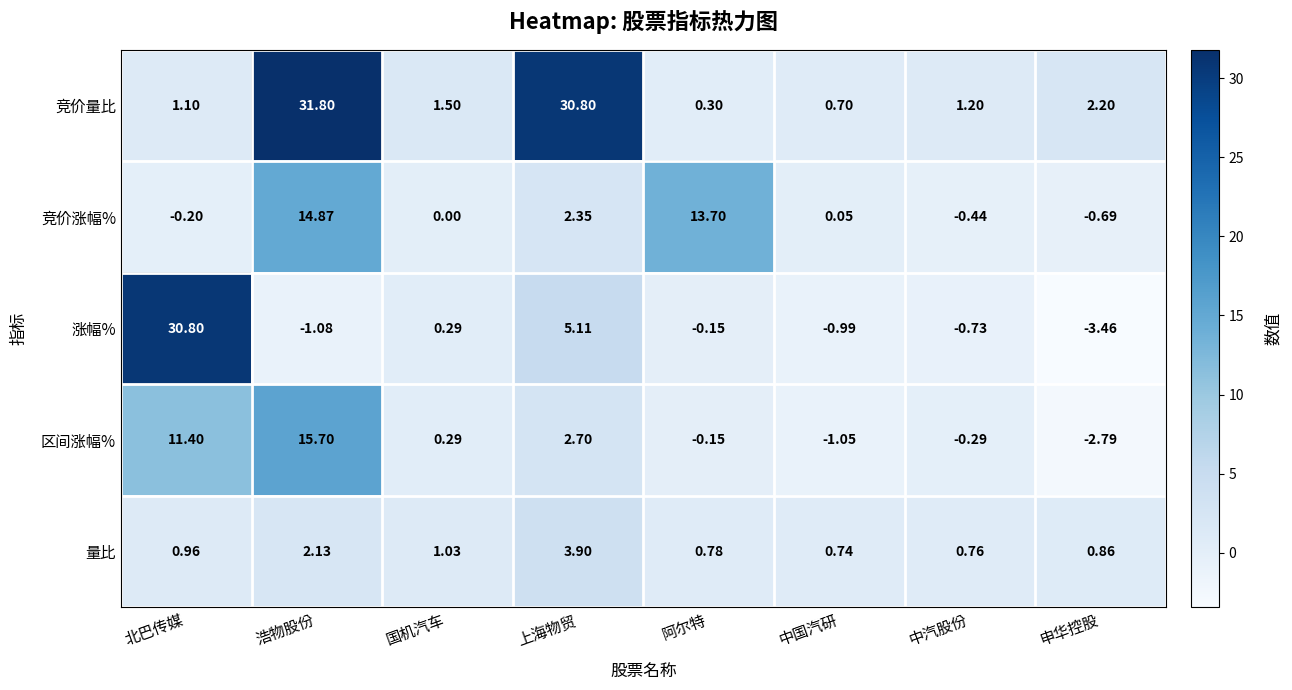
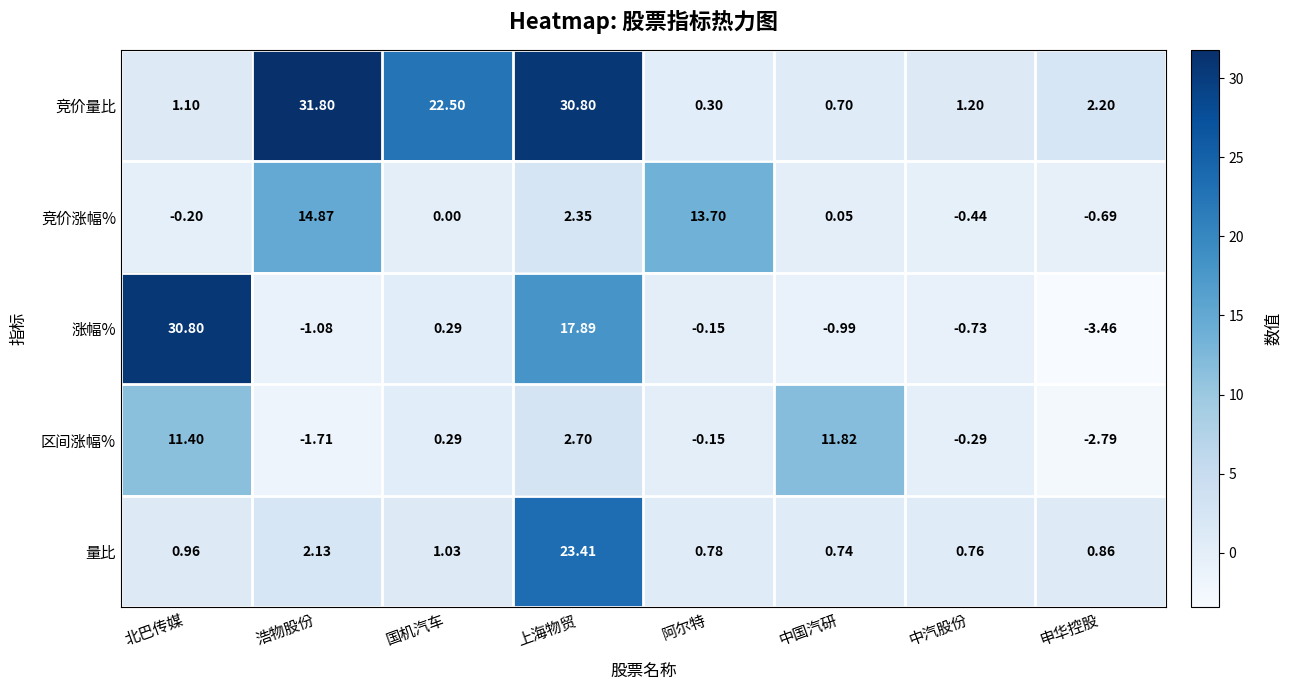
竞价量比, 国机汽车: 1.50 -> 22.50
涨幅%, 上海物贸: 5.11 -> 17.89
区间涨幅%, 浩物股份: 15.70 -> -1.71
区间涨幅%, 中国汽研: -1.05 -> 11.82
量比, 上海物贸: 3.90 -> 23.41
